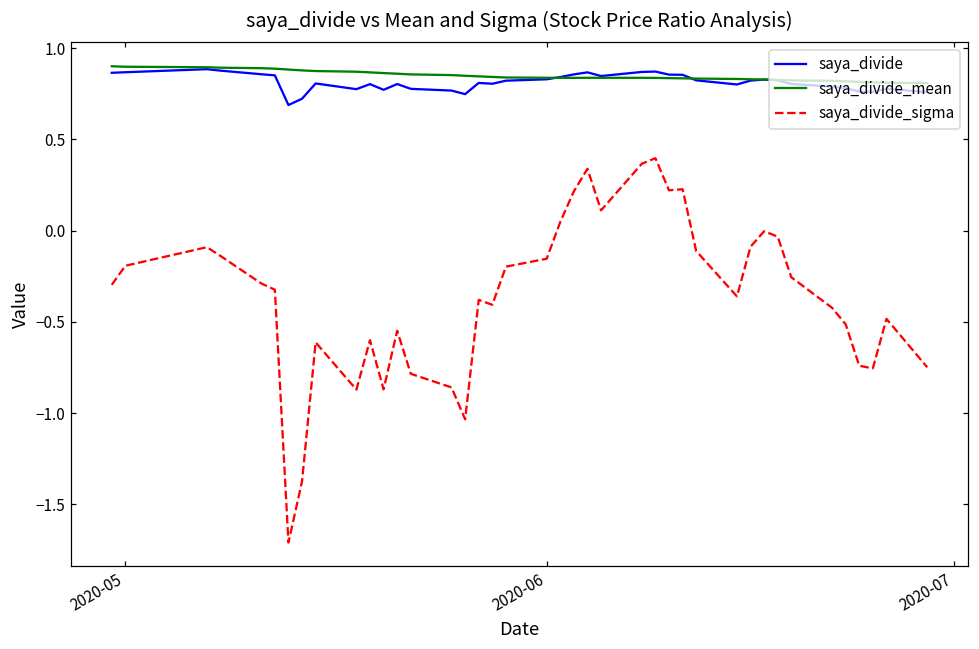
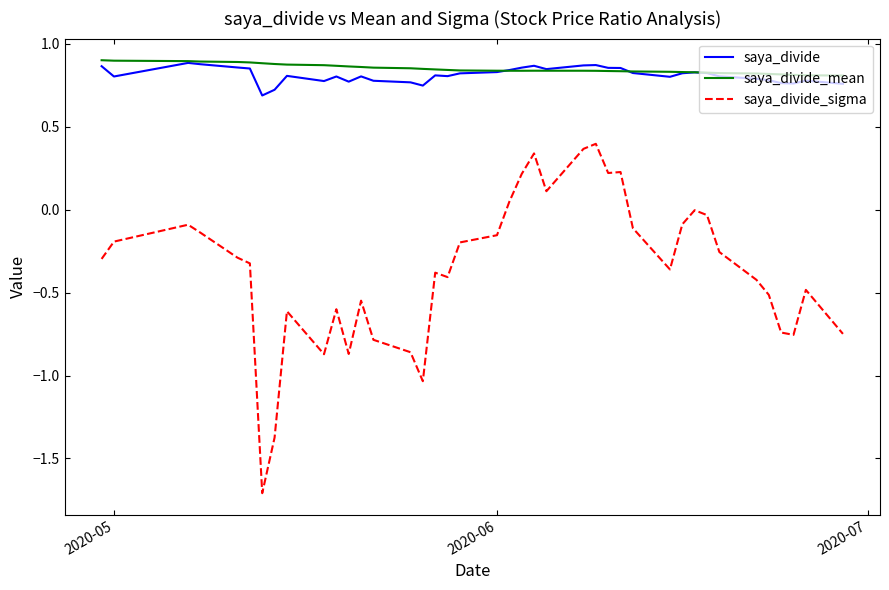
saya_divide, 2020-05: 0.87 -> 0.80
